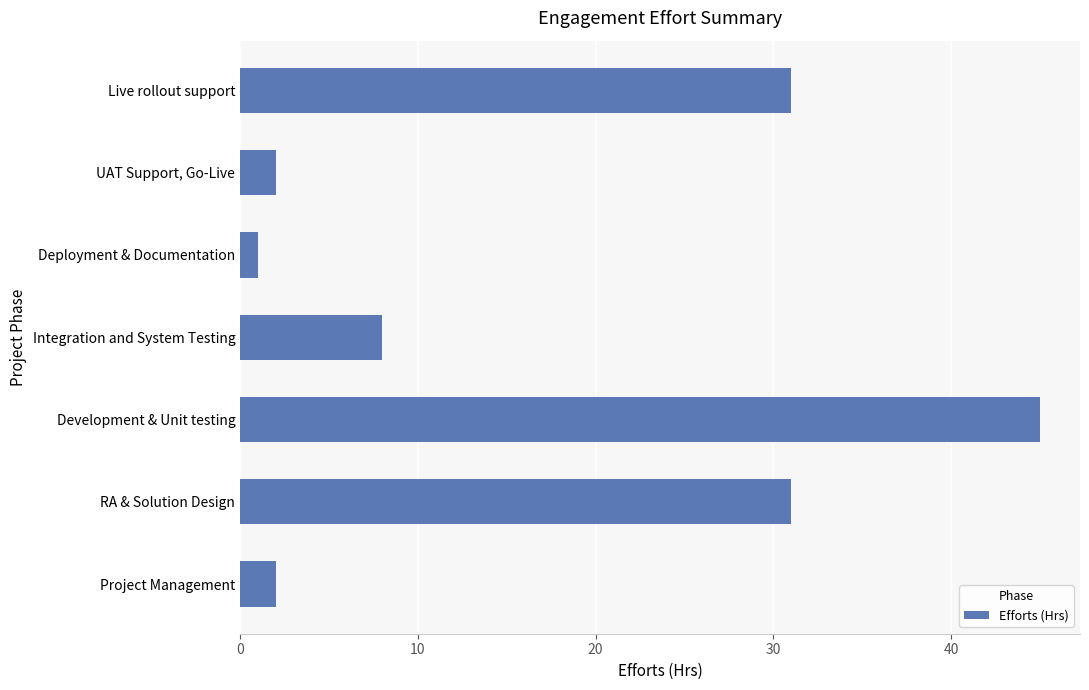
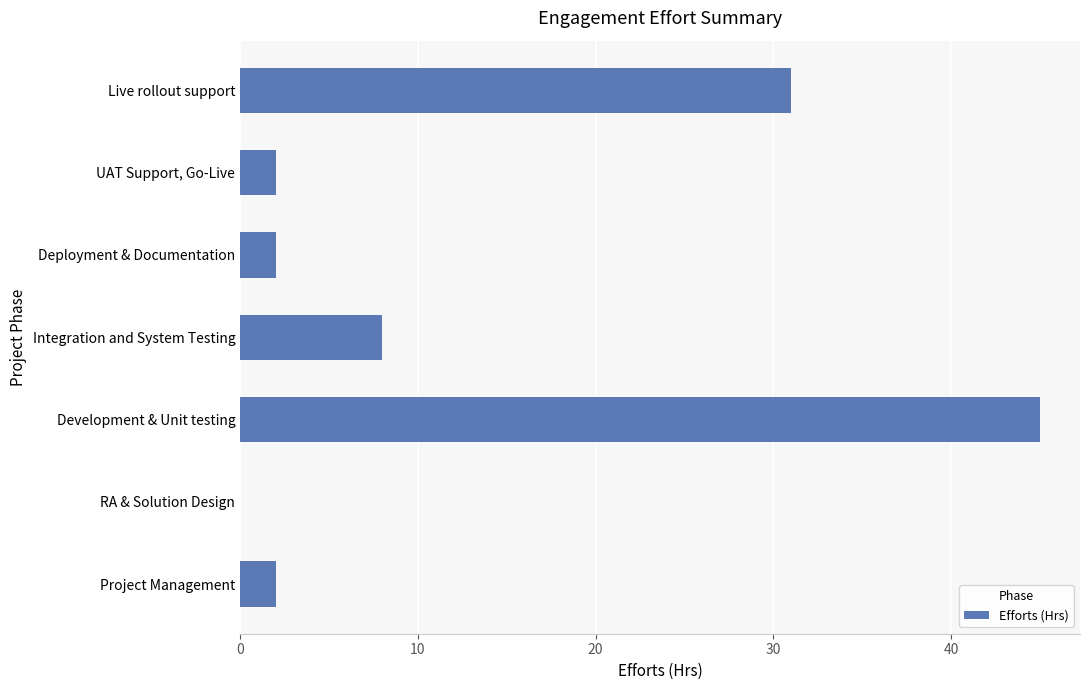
Deployment & Documentation: 1 -> 2
RA & Solution Design: 31 -> 0
